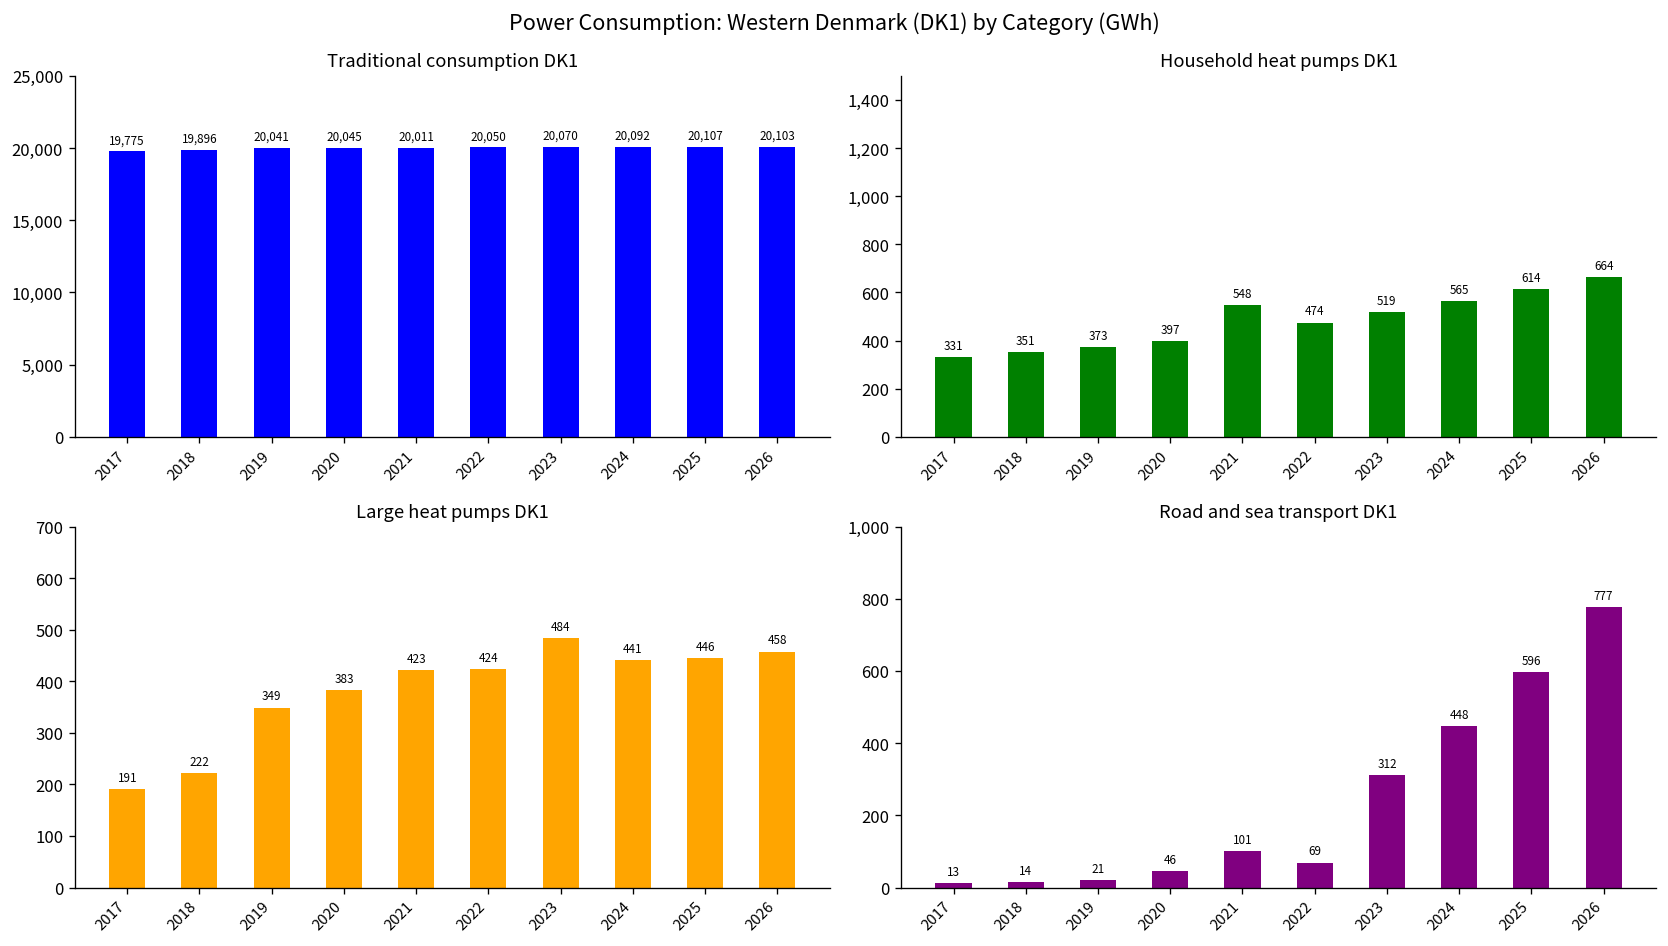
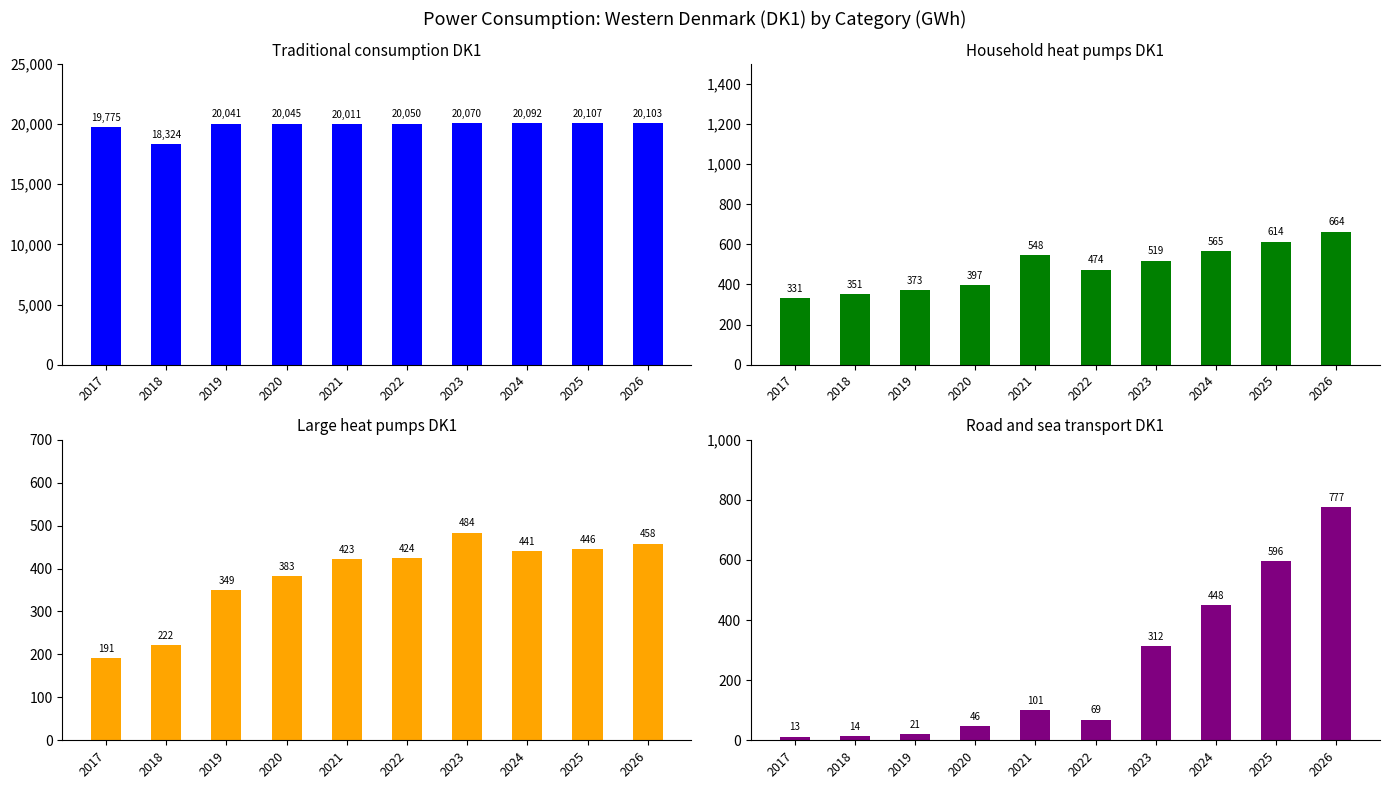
Traditional consumption DK1, 2018: 19,896 -> 18,324
